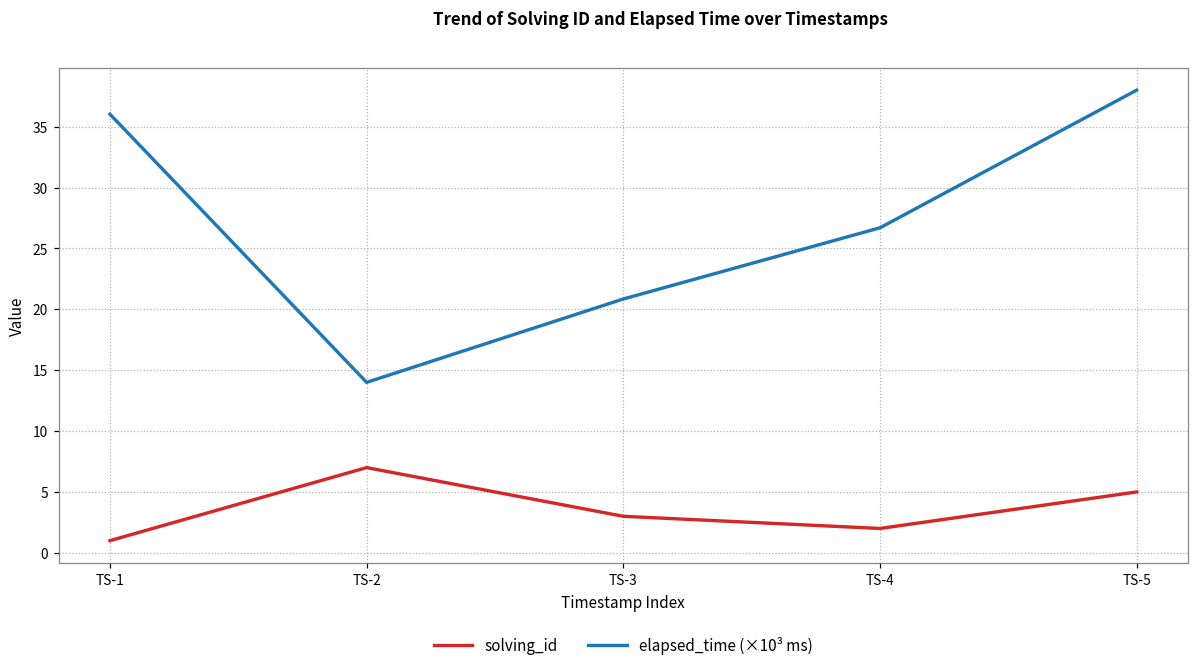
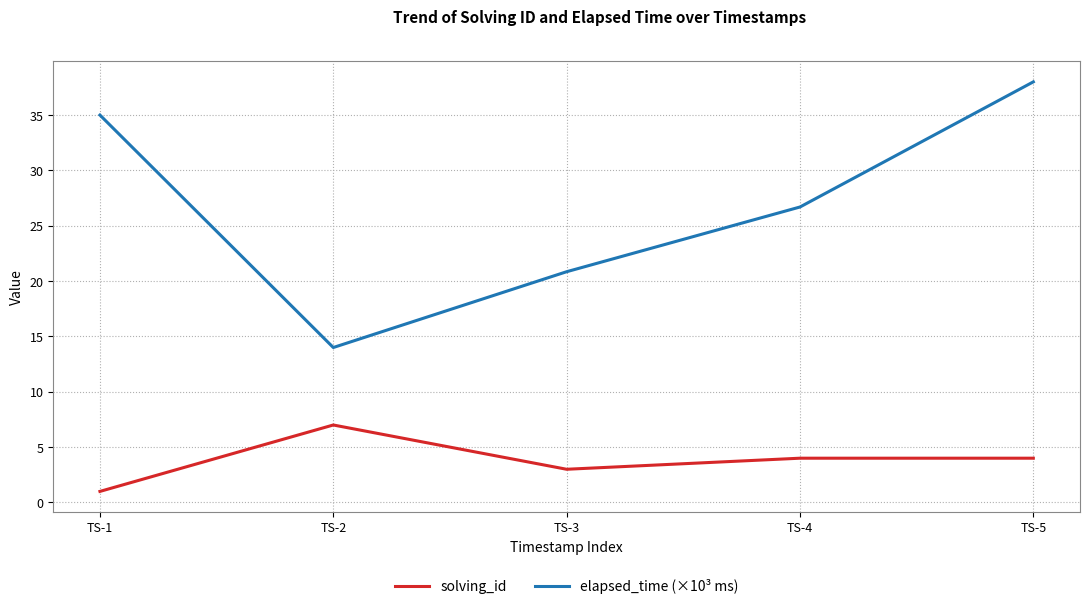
elapsed_time (×10³ ms), TS-1: 36.0 -> 35.0
solving_id, TS-4: 2 -> 4
solving_id, TS-5: 5 -> 4
